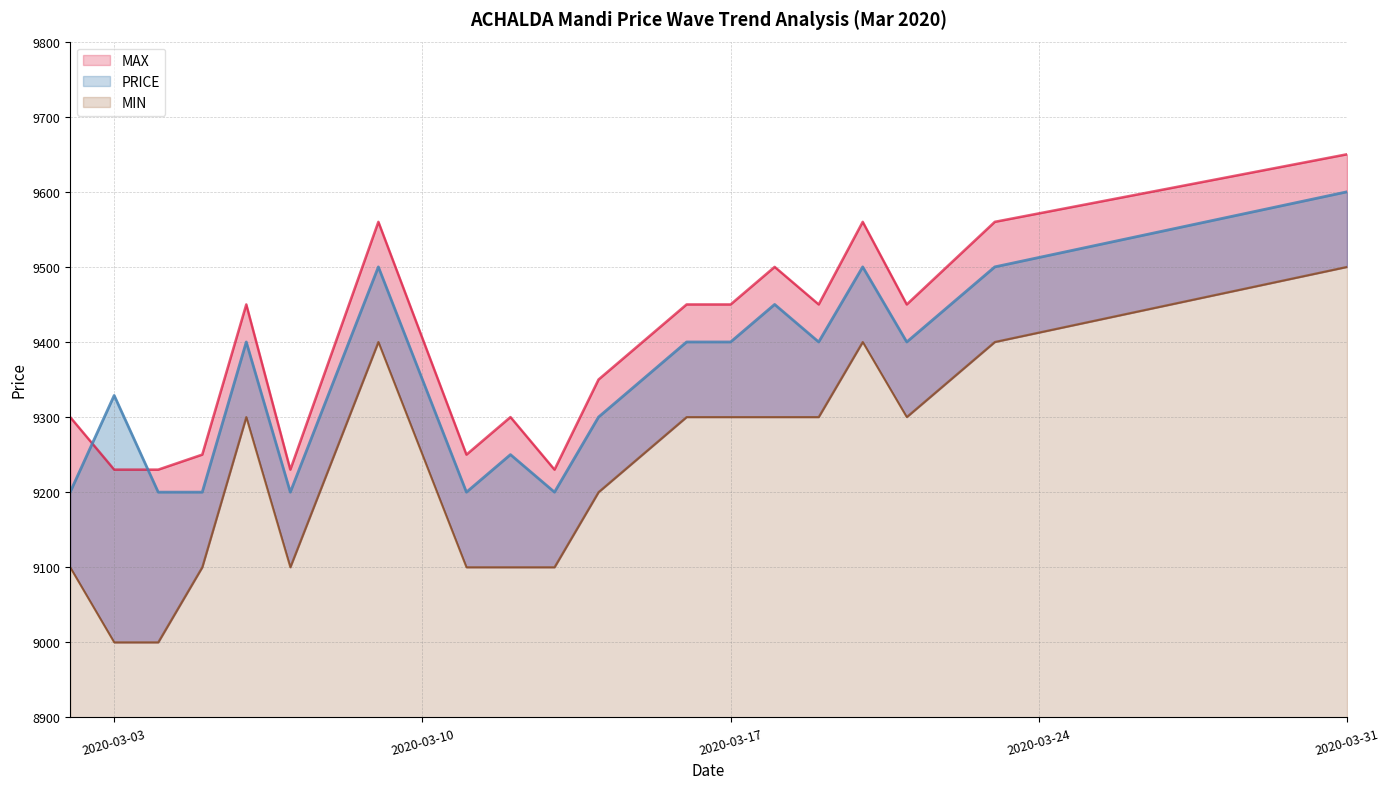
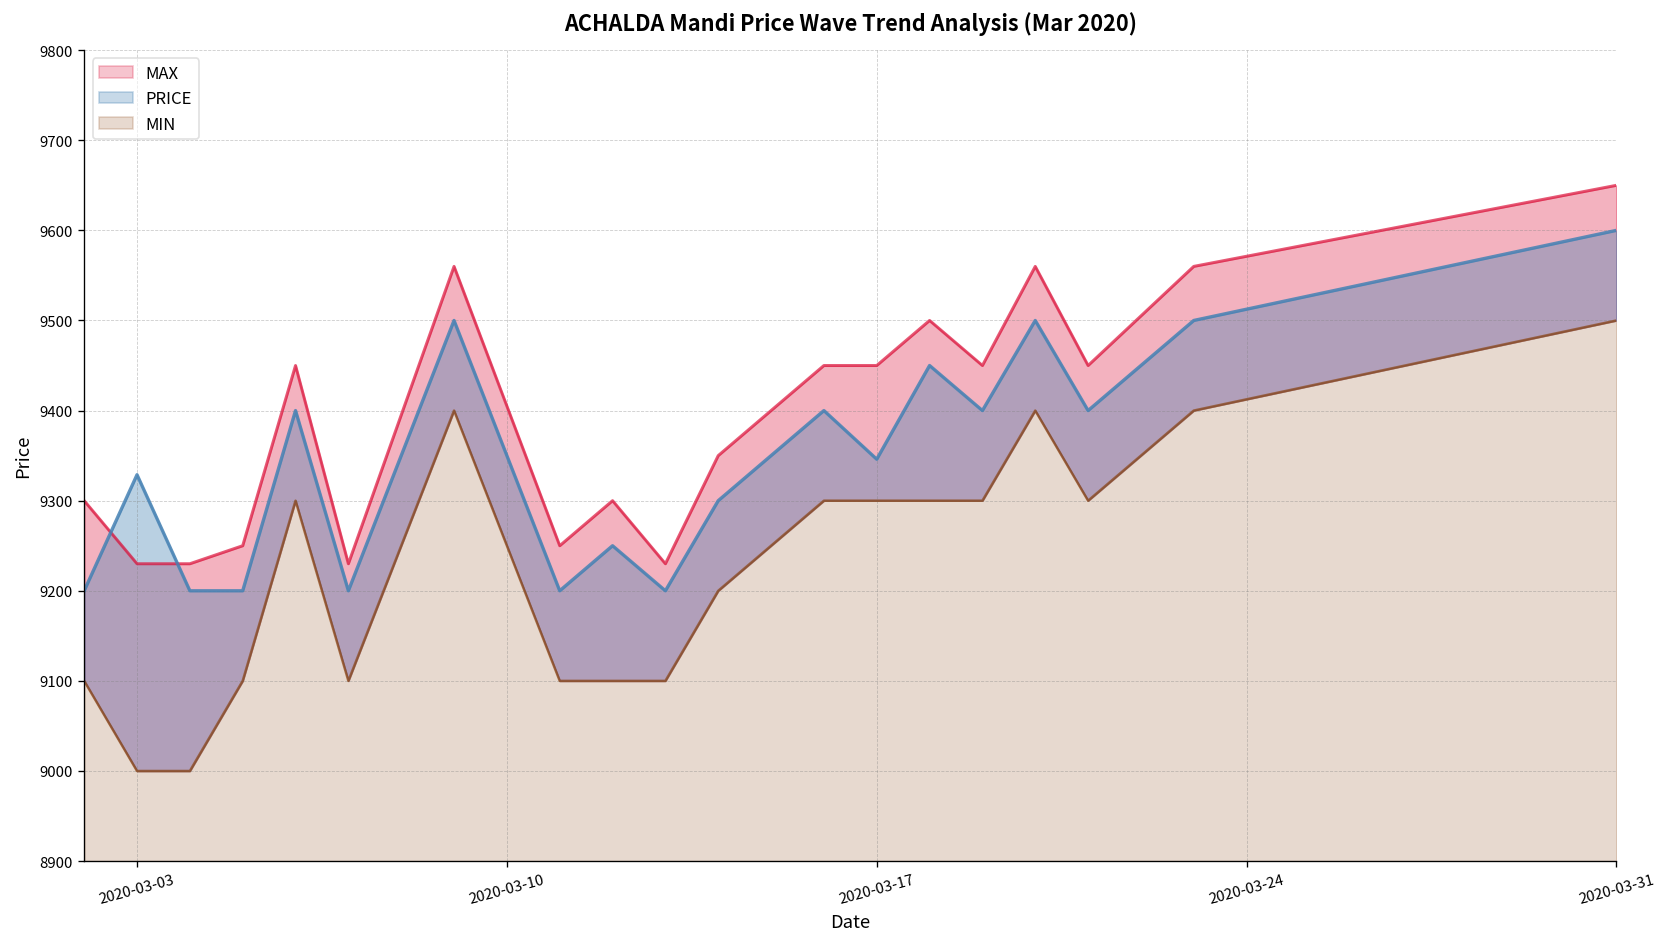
PRICE, 2020-03-17: 9400 -> 9350
